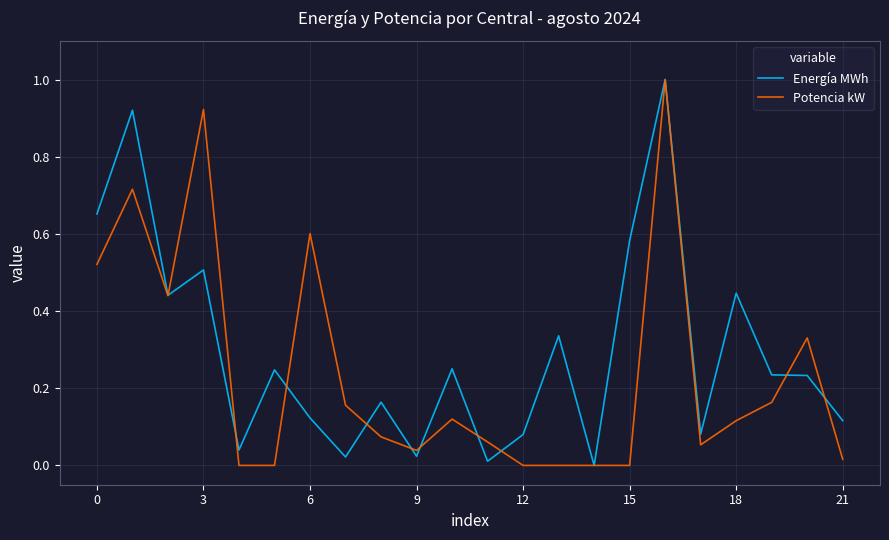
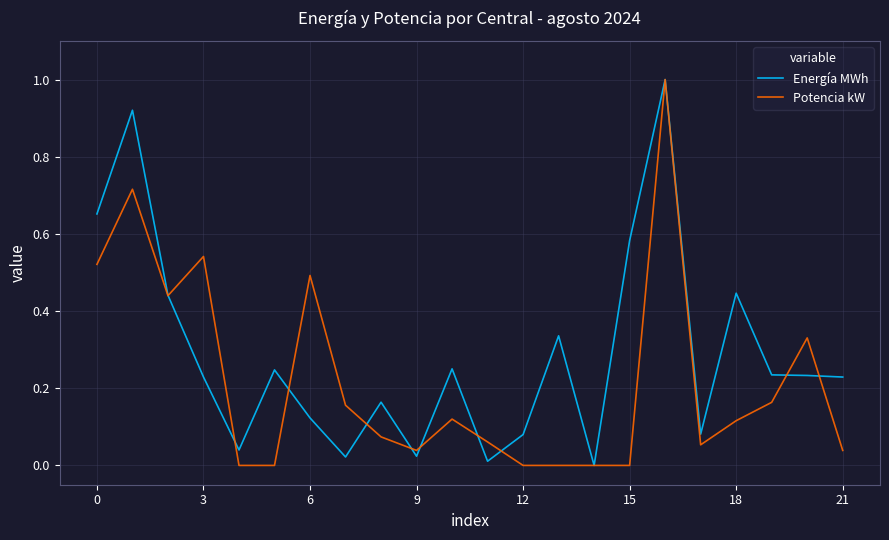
Energía MWh, 3: 0.51 -> 0.23
Potencia kW, 3: 0.92 -> 0.54
Potencia kW, 6: 0.60 -> 0.49
Energía MWh, 21: 0.12 -> 0.23
Potencia kW, 21: 0.02 -> 0.04
